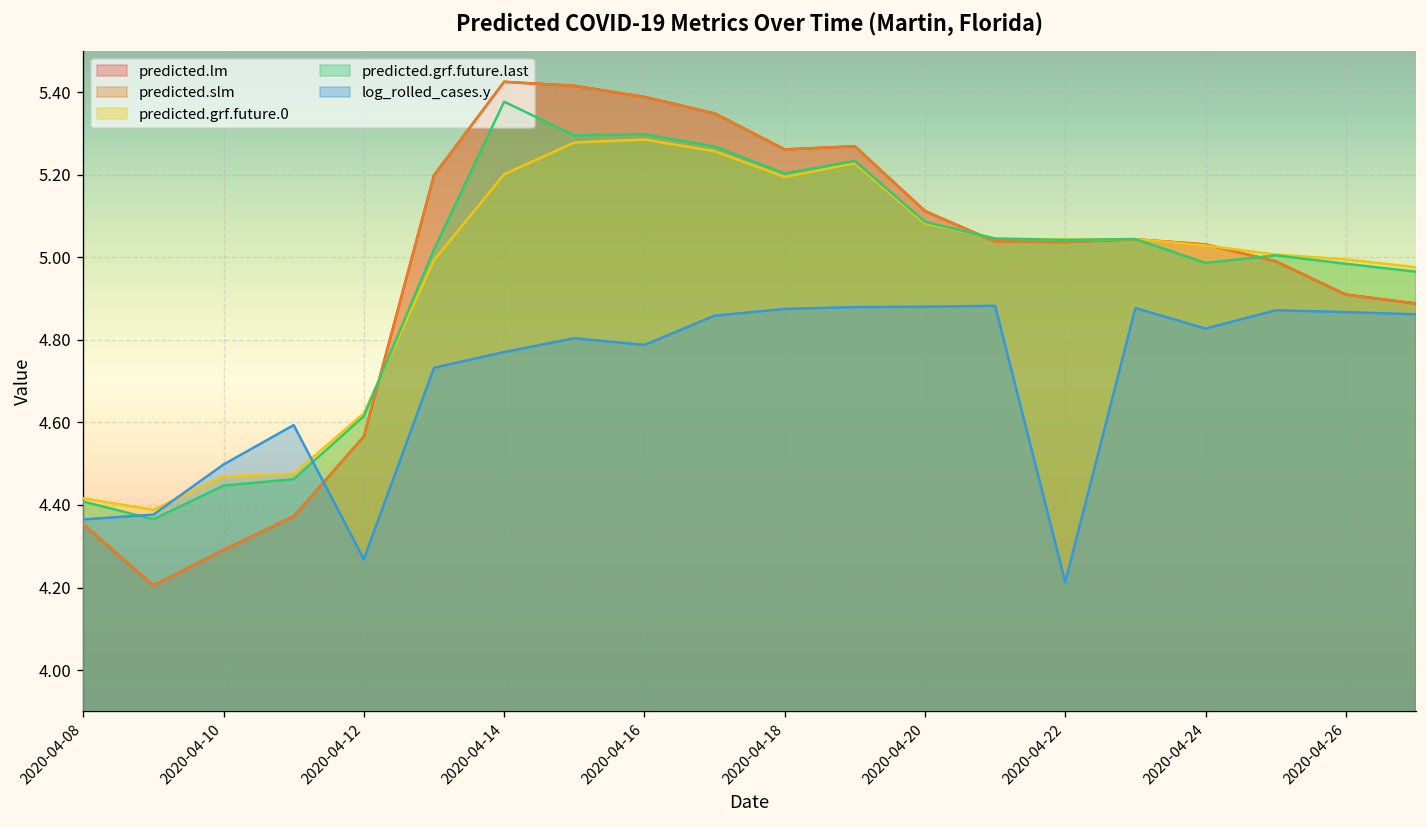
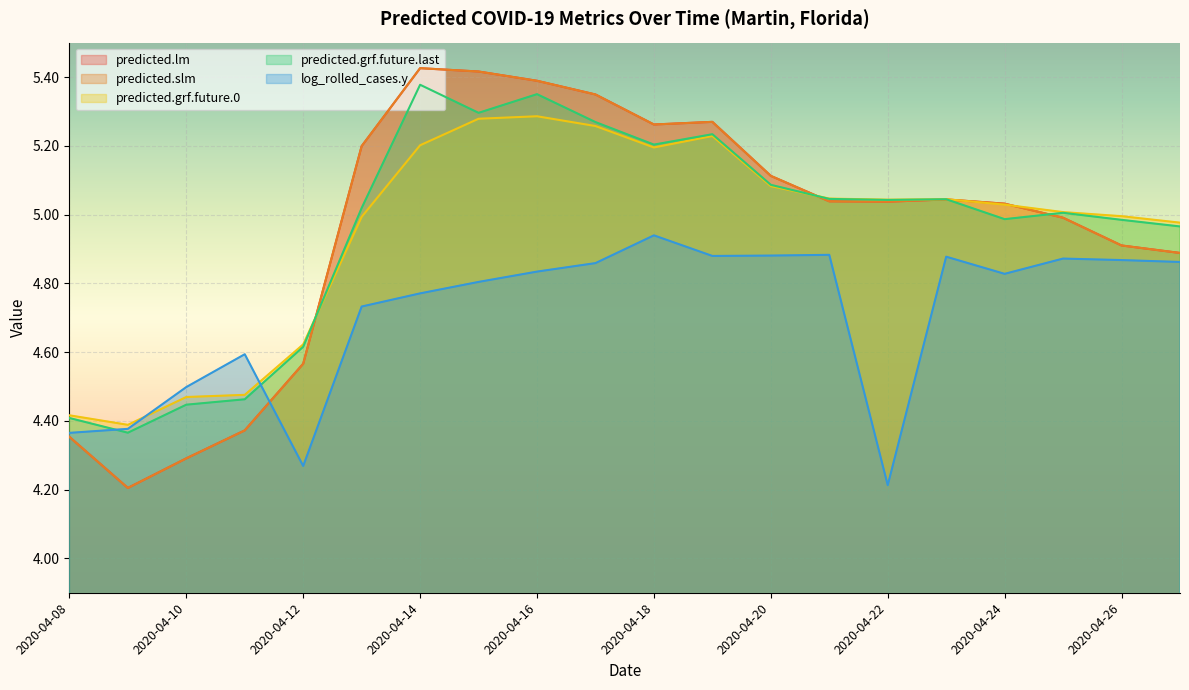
predicted.grf.future.last, 2020-04-16: 5.30 -> 5.35
log_rolled_cases.y, 2020-04-16: 4.79 -> 4.83
log_rolled_cases.y, 2020-04-18: 4.88 -> 4.94
